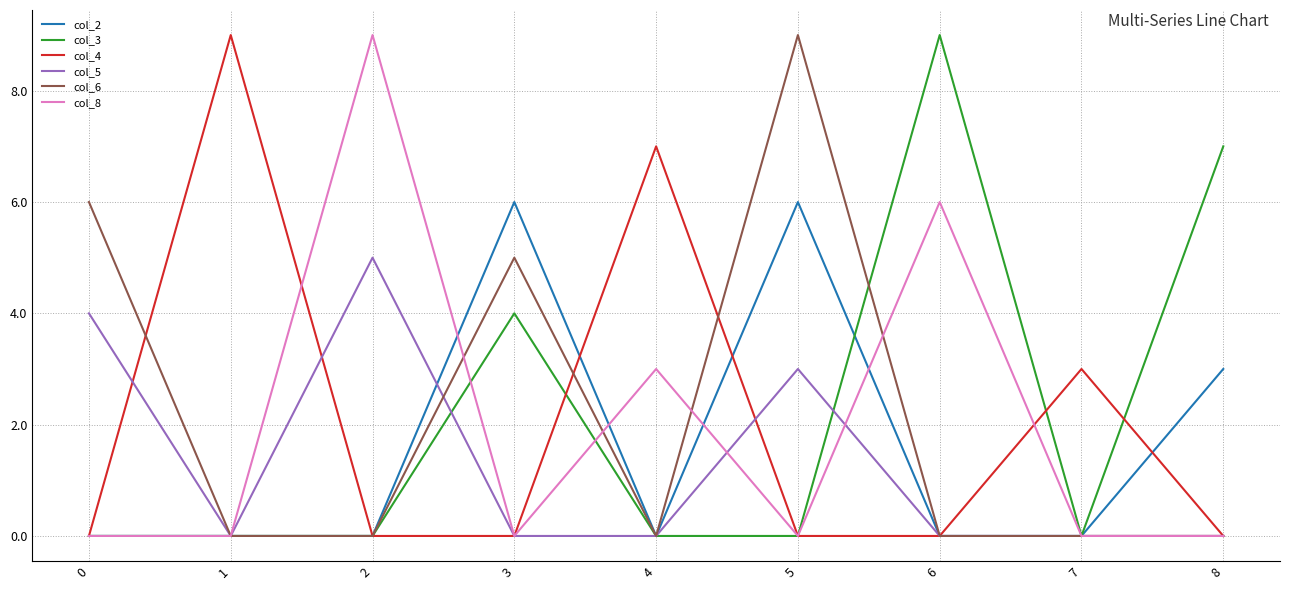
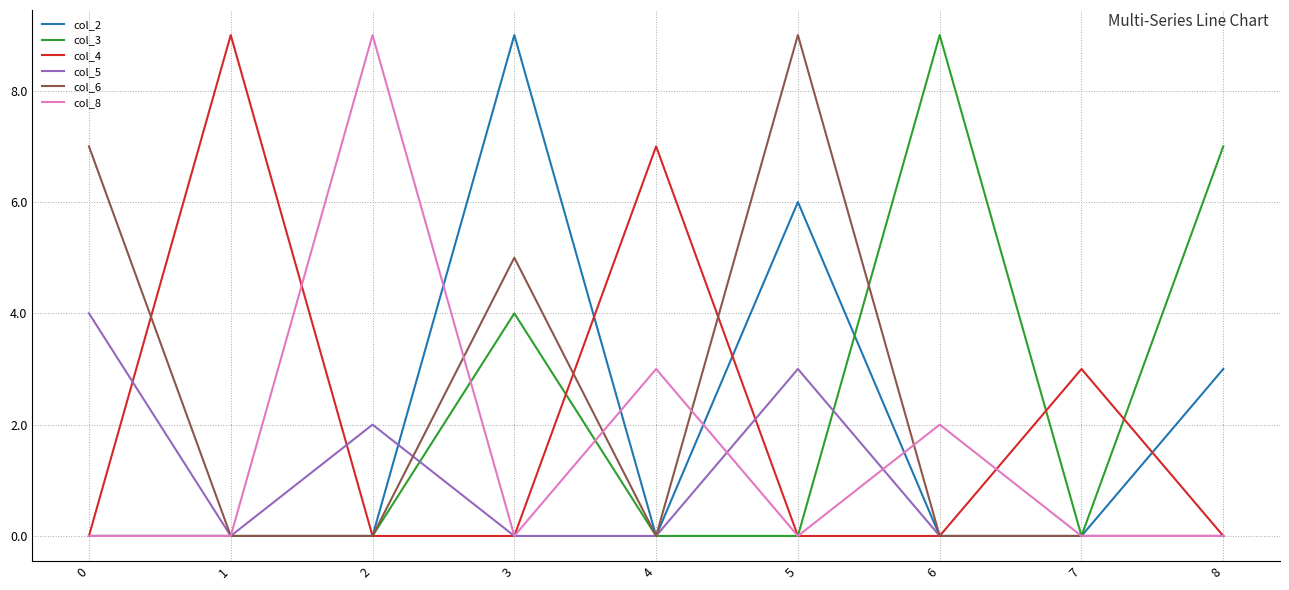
col_6, 0: 6 -> 7
col_5, 2: 5 -> 2
col_2, 3: 6 -> 9
col_8, 6: 6 -> 2
